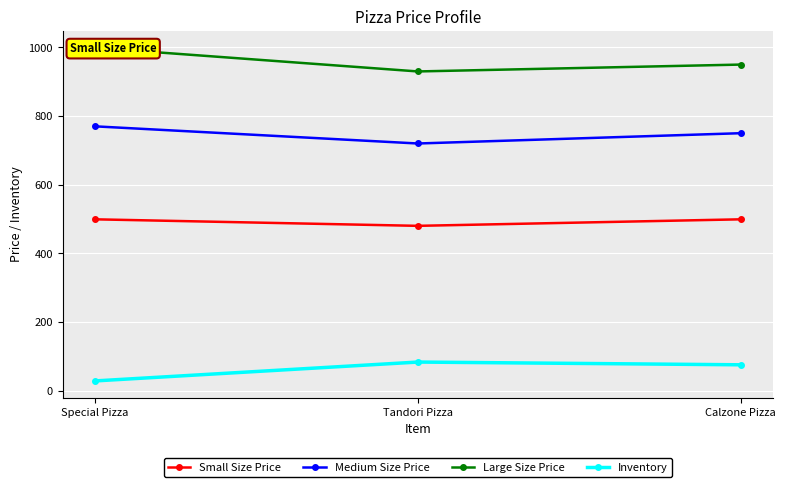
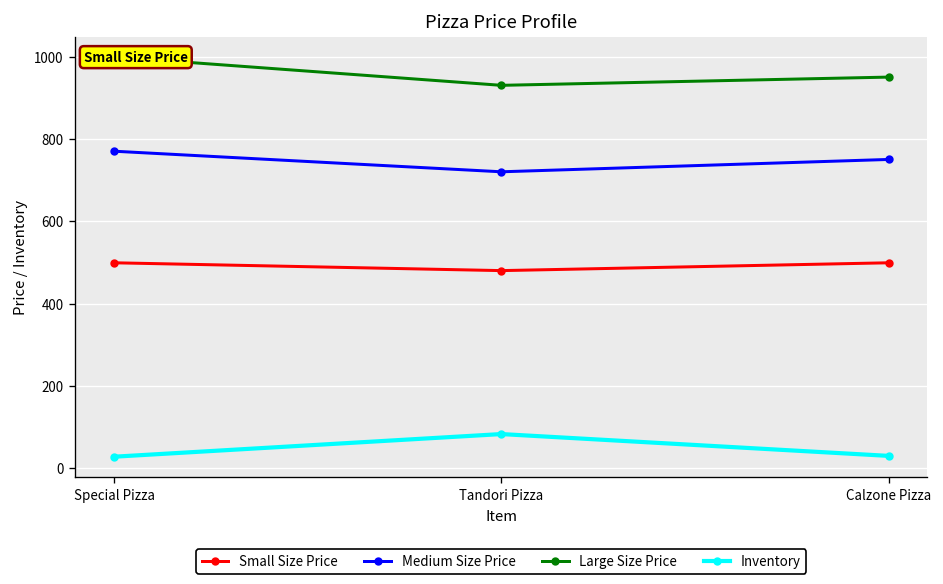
Inventory, Calzone Pizza: 80 -> 30
